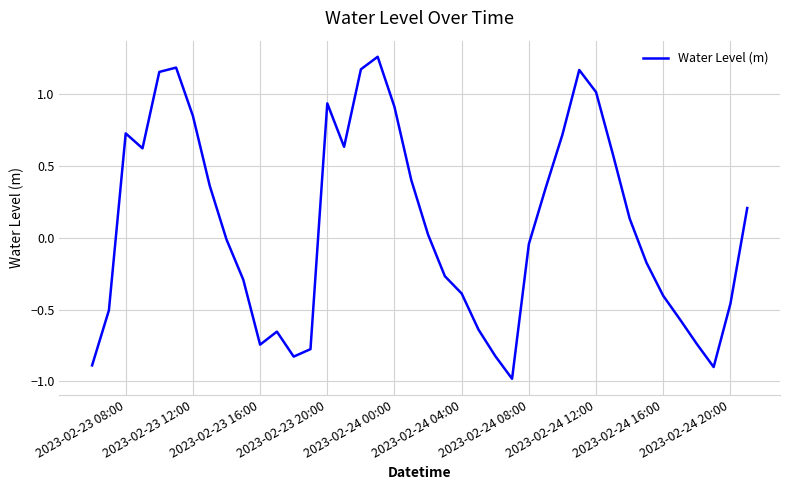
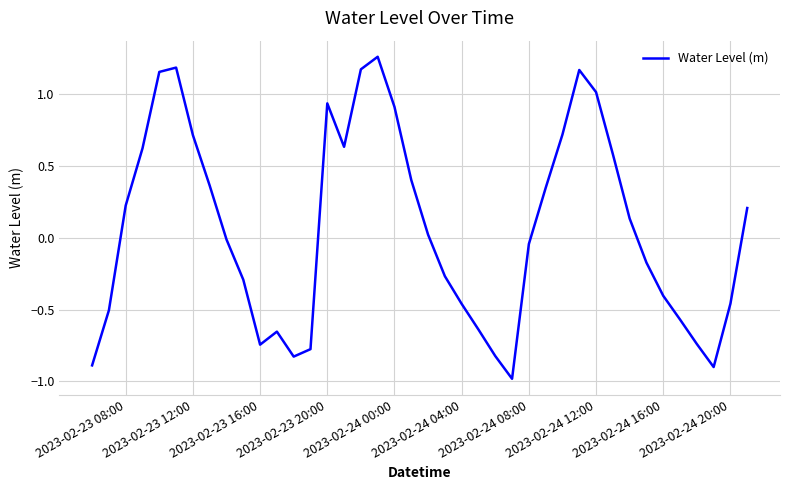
2023-02-23 08:00: 0.73 -> 0.23
2023-02-23 12:00: 0.85 -> 0.72
2023-02-24 04:00: -0.39 -> -0.46
